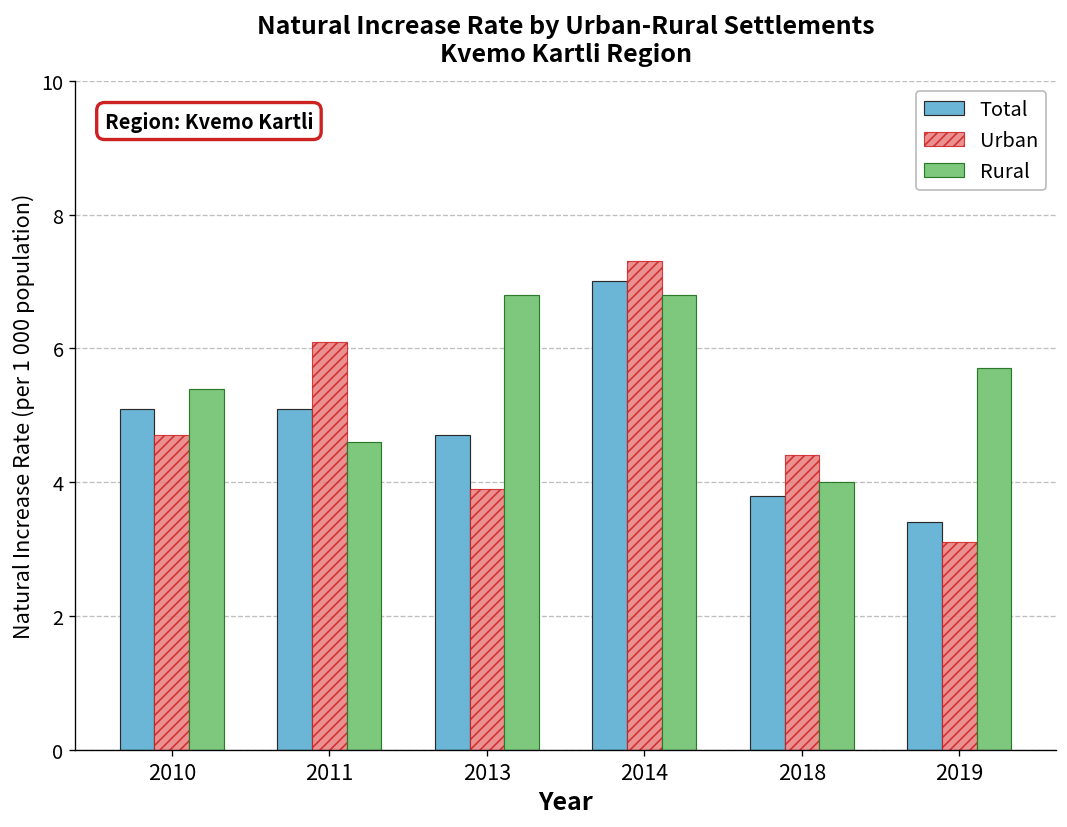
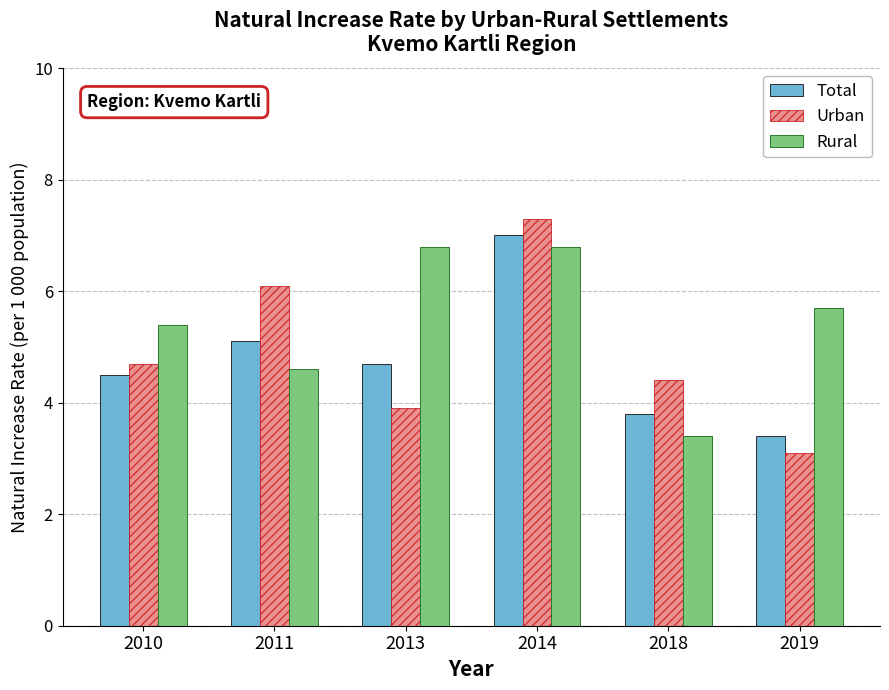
Total, 2010: 5.1 -> 4.5
Rural, 2018: 4.0 -> 3.4
